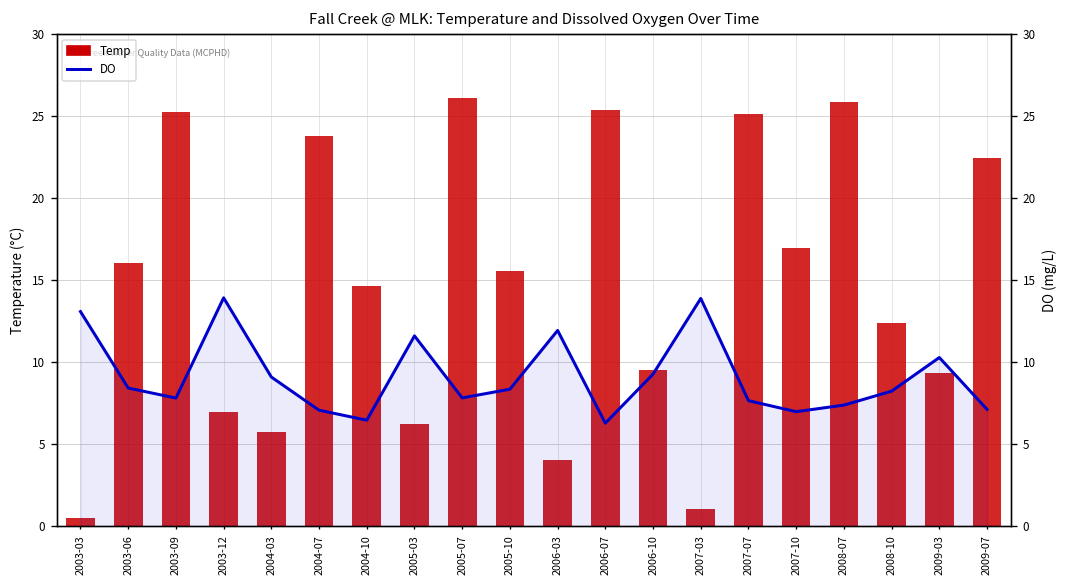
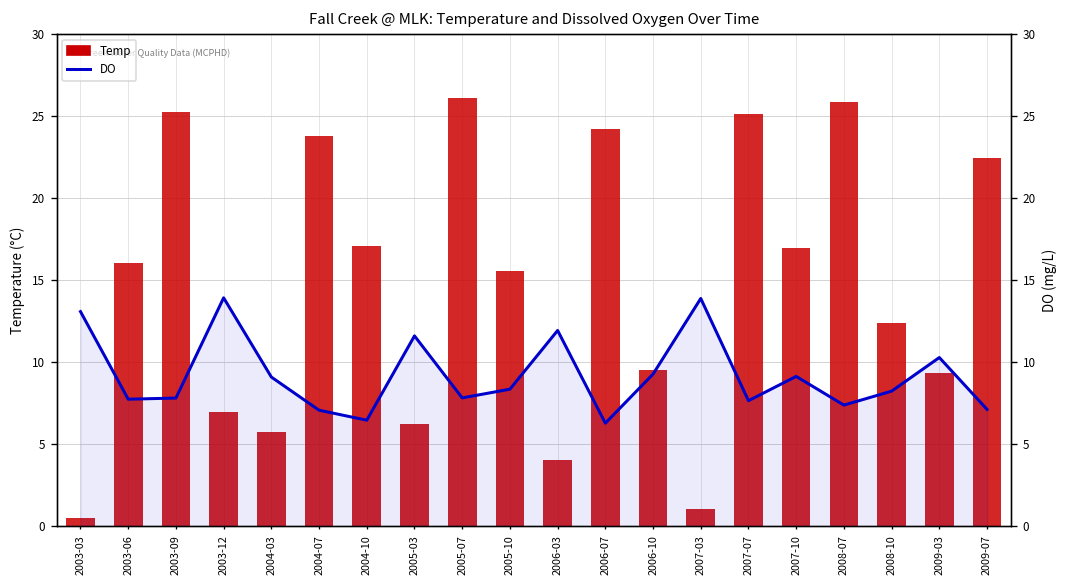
DO, 2003-06: 8.4 -> 7.7
Temp, 2004-10: 14.7 -> 17.1
Temp, 2006-07: 25.4 -> 24.2
DO, 2007-10: 7.0 -> 9.1
